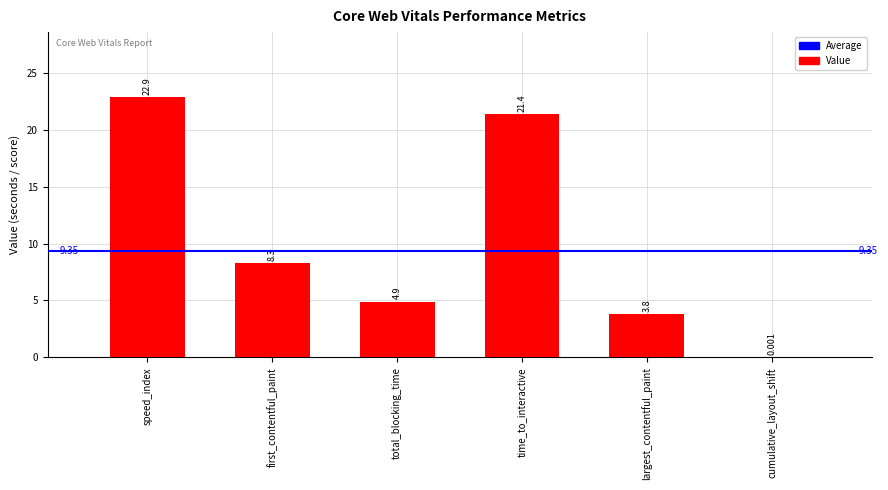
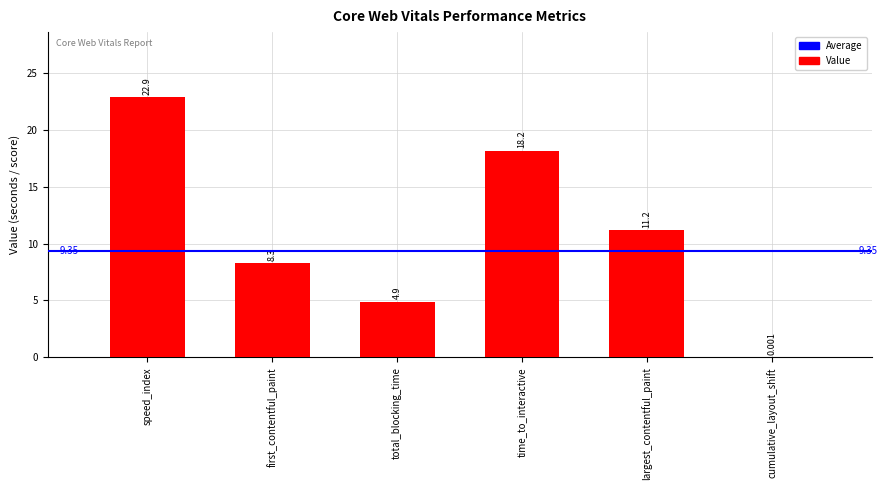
time_to_interactive: 21.4 -> 18.2
largest_contentful_paint: 3.8 -> 11.2
